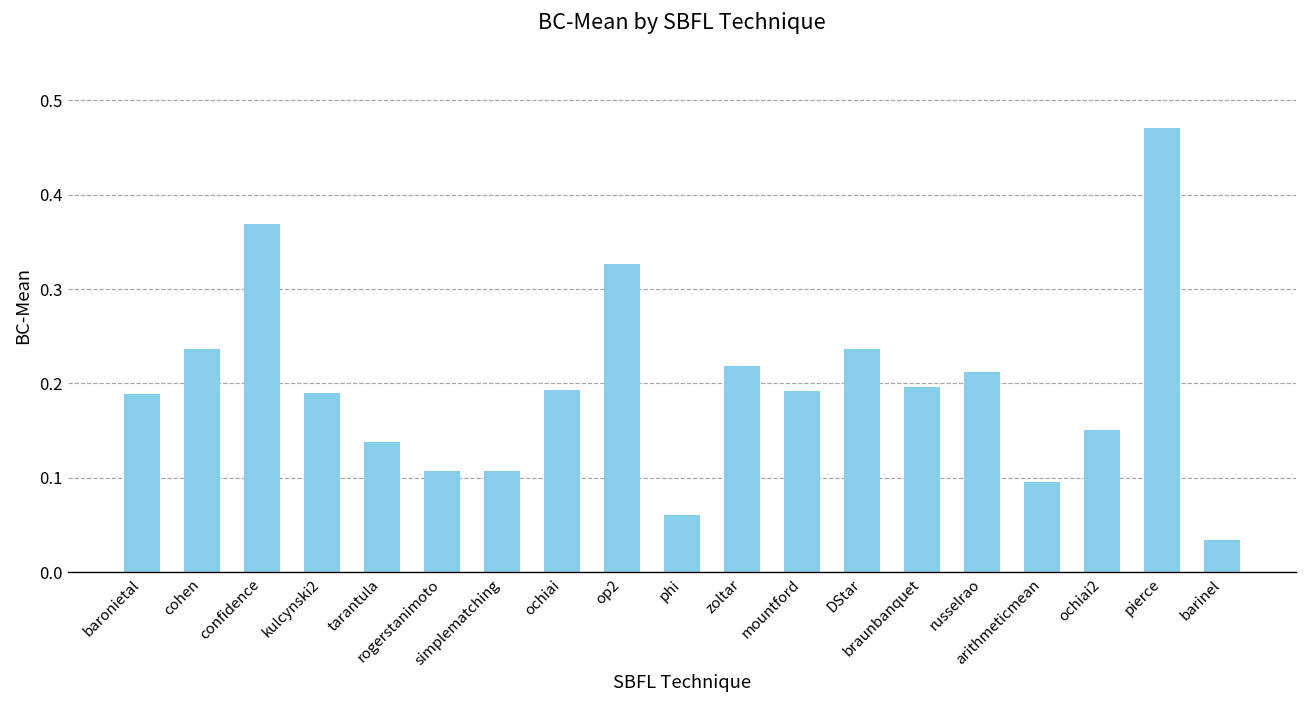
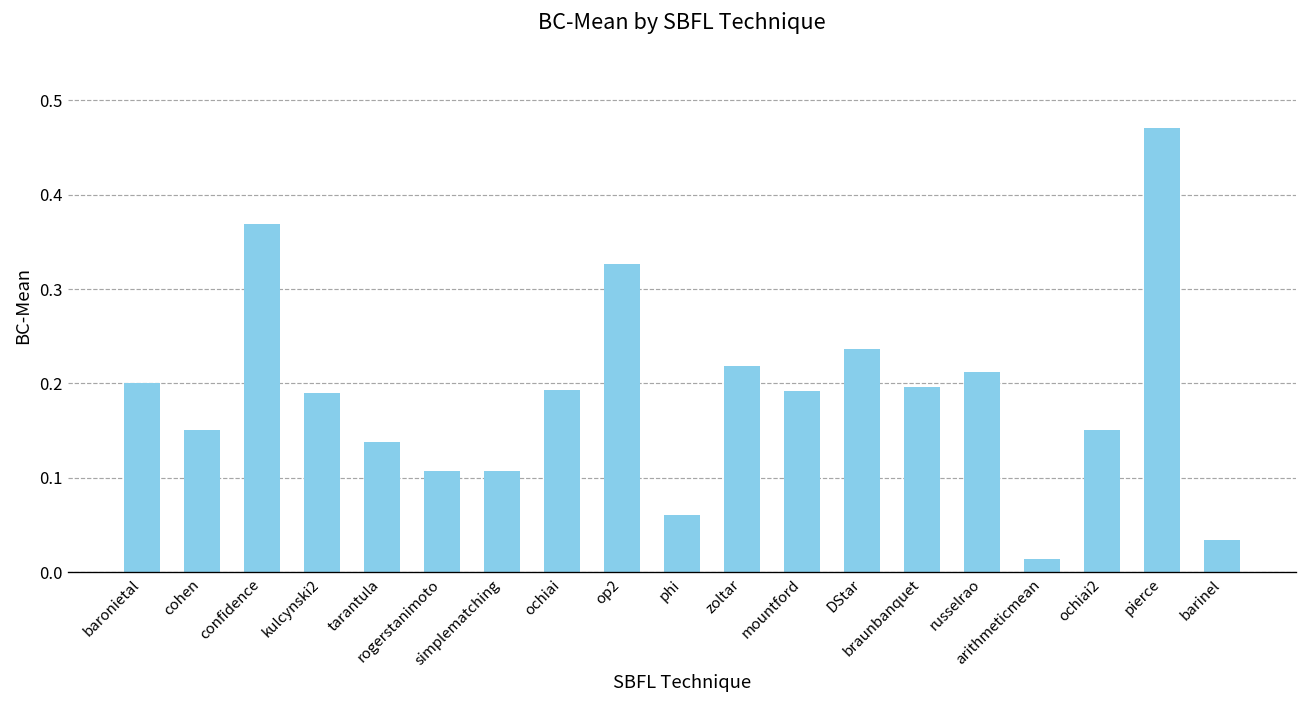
baronietal: 0.19 -> 0.20
cohen: 0.24 -> 0.15
arithmeticmean: 0.10 -> 0.01
